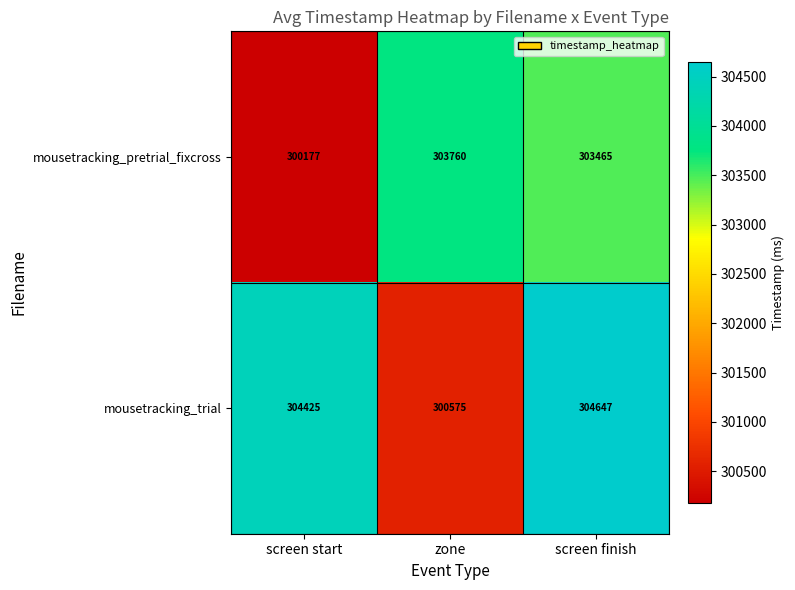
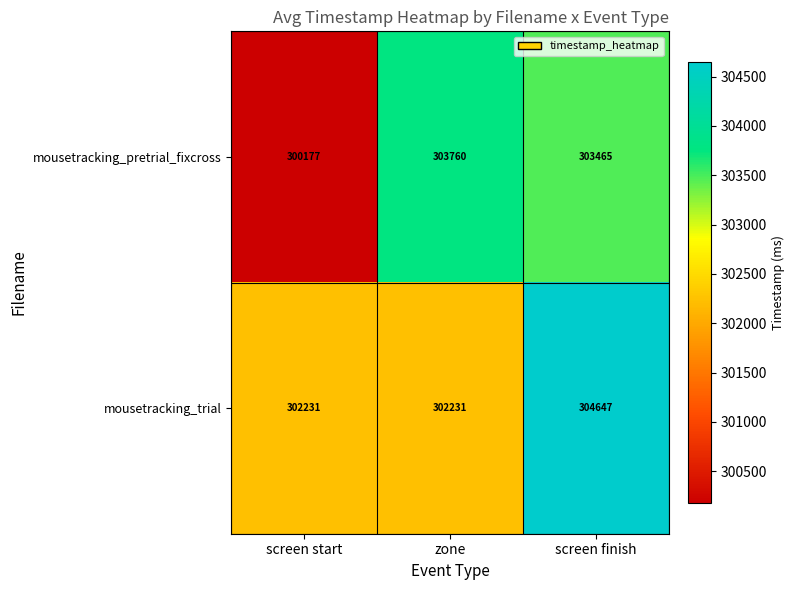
mousetracking_trial, screen start: 304425 -> 302231
mousetracking_trial, zone: 300575 -> 302231
